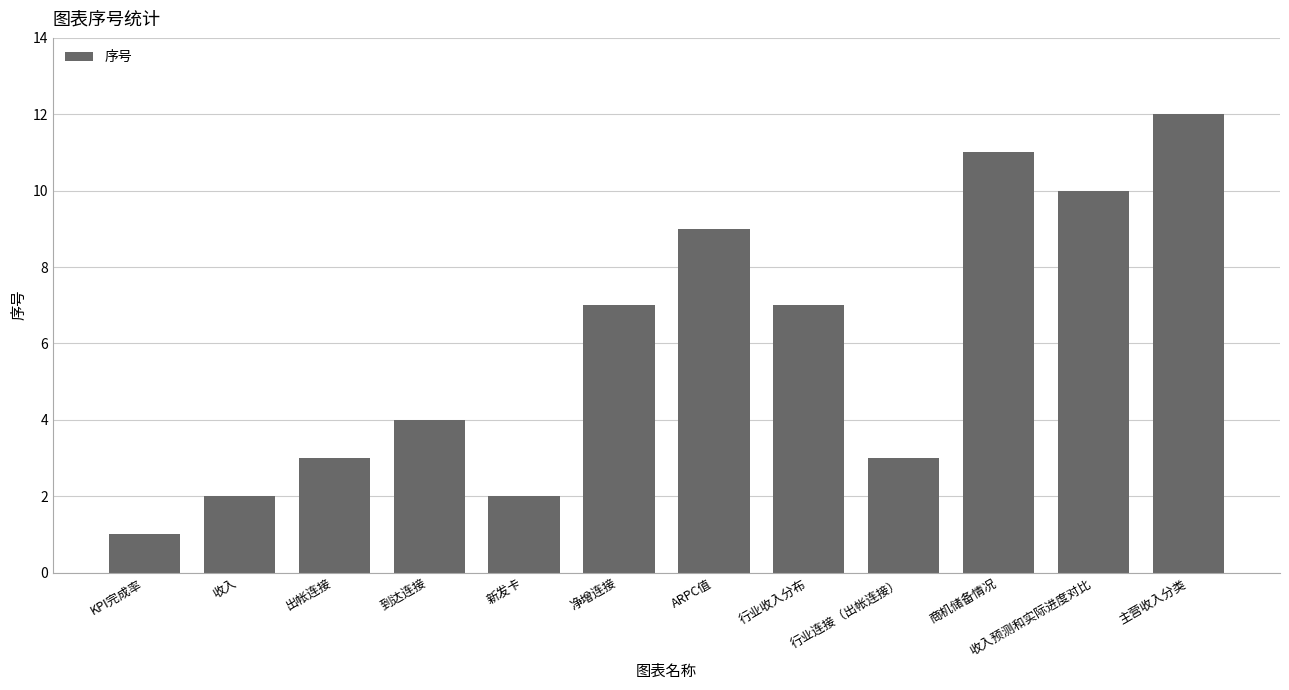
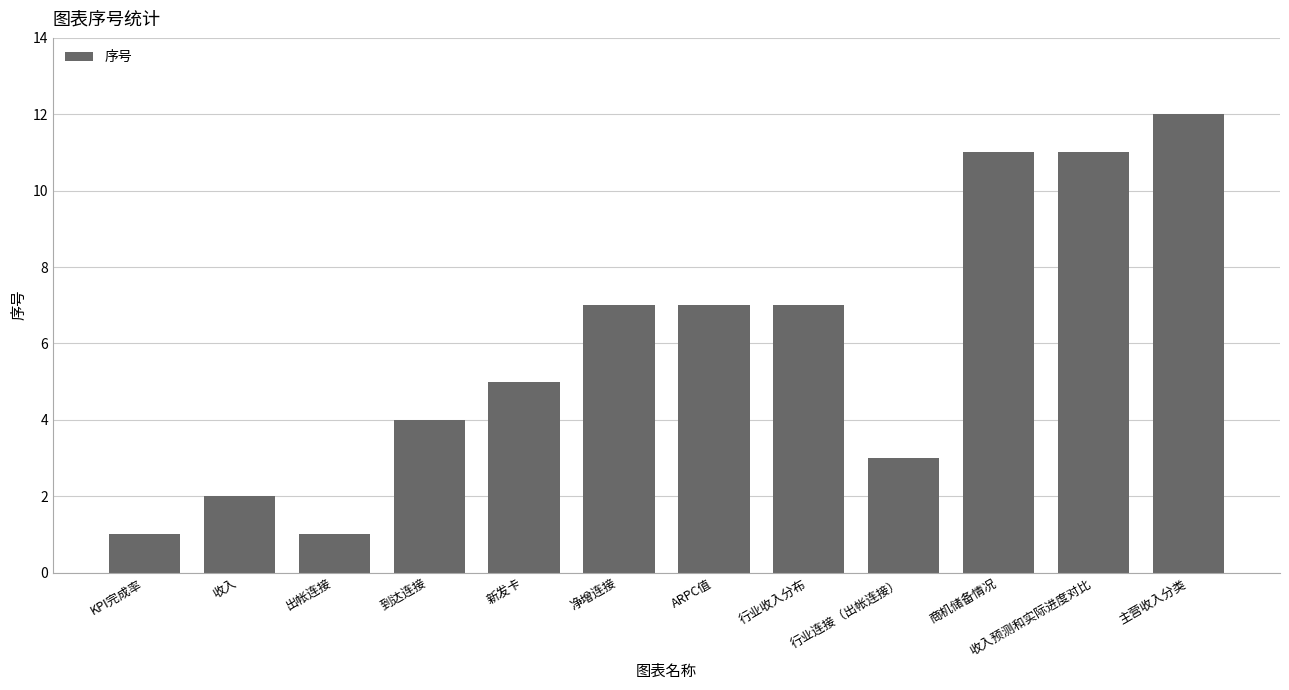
出帐连接: 3 -> 1
新发卡: 2 -> 5
ARPC值: 9 -> 7
收入预测和实际进度对比: 10 -> 11
